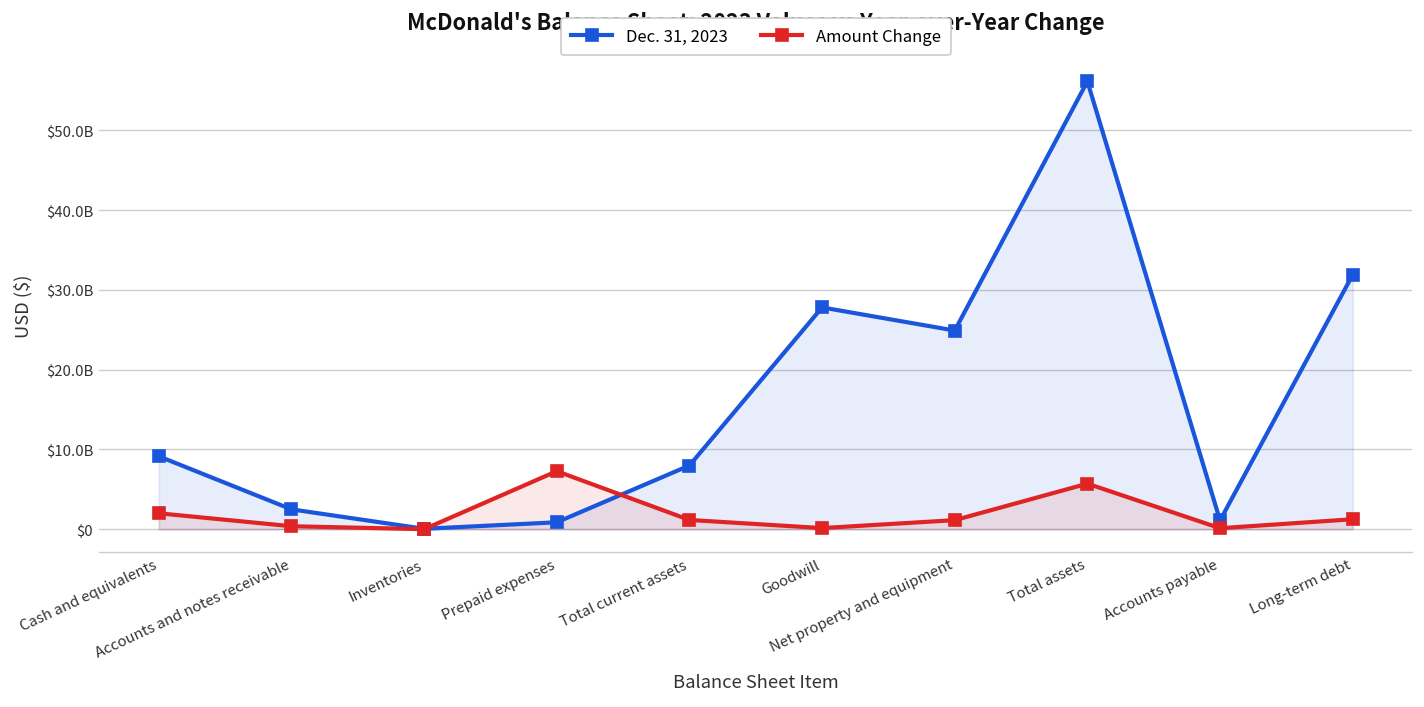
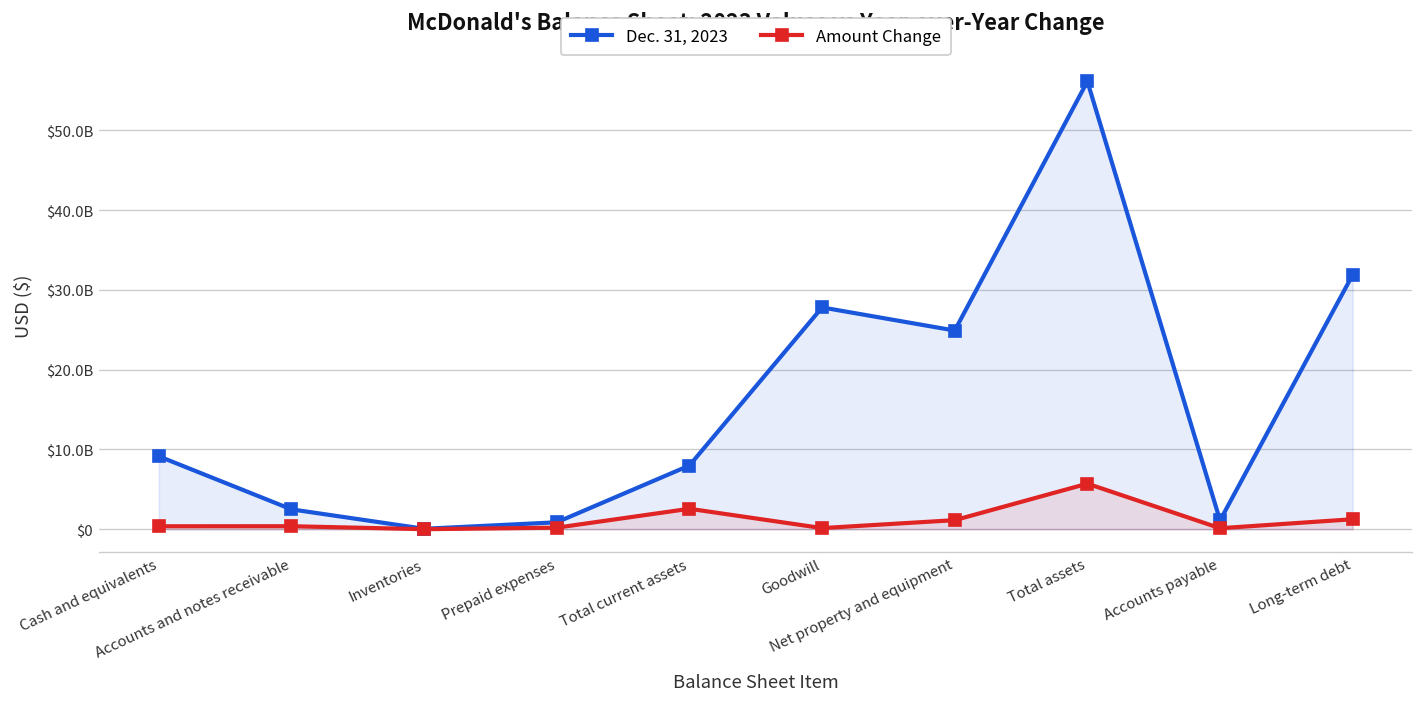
Amount Change, Cash and equivalents: $2000000000 -> $0
Amount Change, Prepaid expenses: $7000000000 -> $0
Amount Change, Total current assets: $1000000000 -> $3000000000
